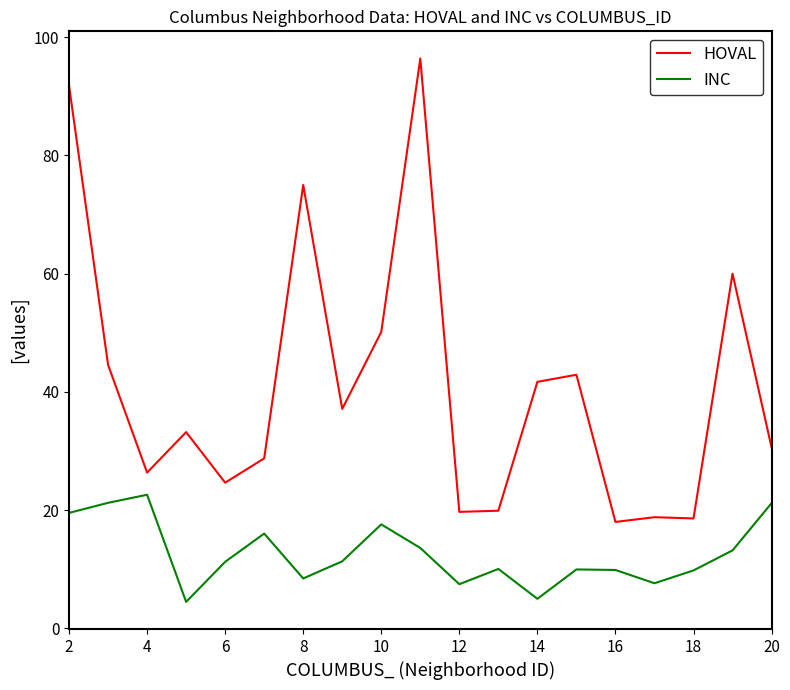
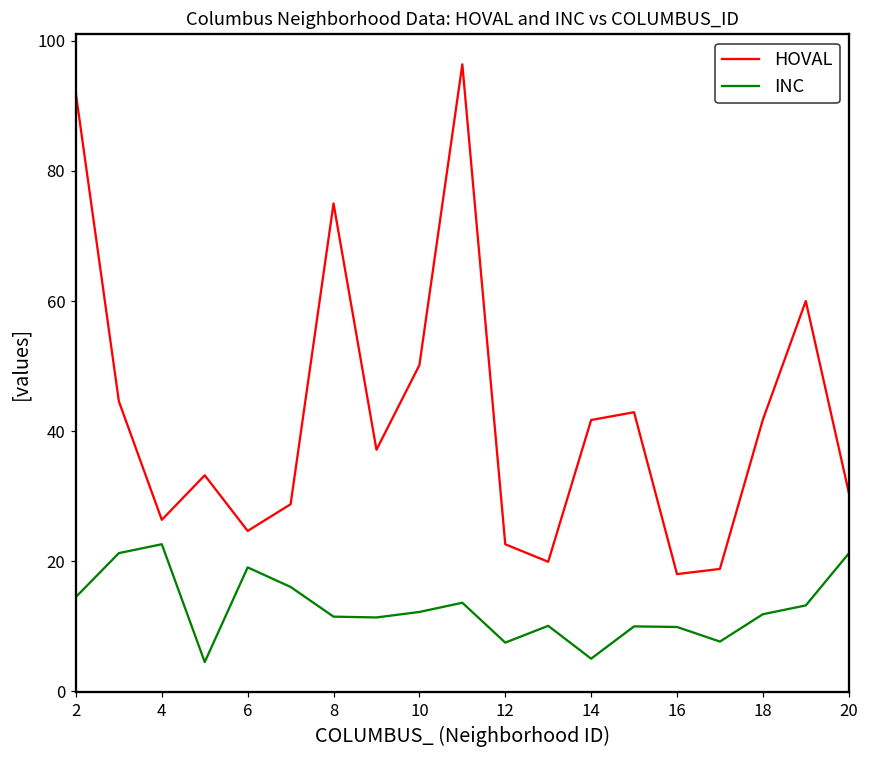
INC, 2: 20 -> 14
INC, 6: 11 -> 19
INC, 8: 8 -> 11
INC, 10: 18 -> 12
HOVAL, 12: 20 -> 23
HOVAL, 18: 19 -> 42
INC, 18: 10 -> 12
